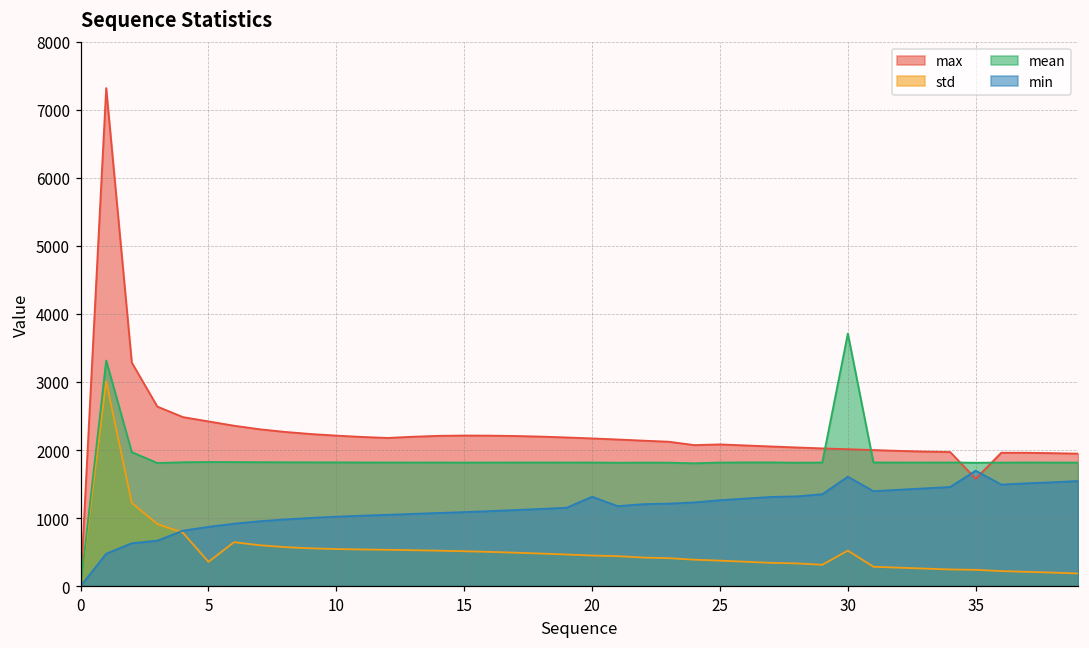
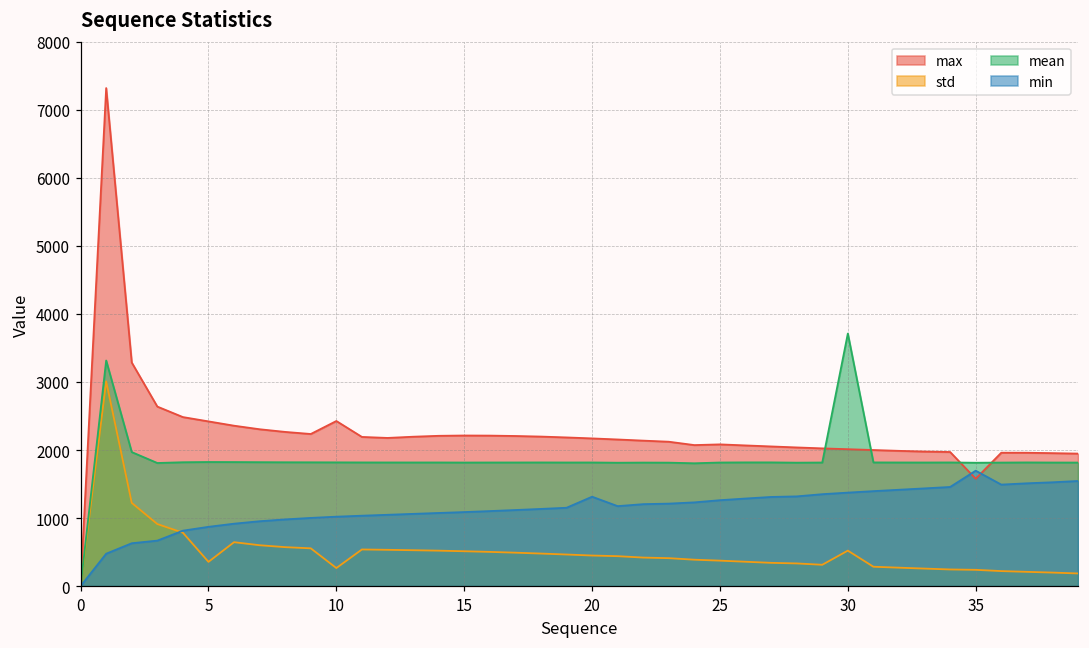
max, 10: 2200 -> 2400
std, 10: 500 -> 300
min, 30: 1600 -> 1400
